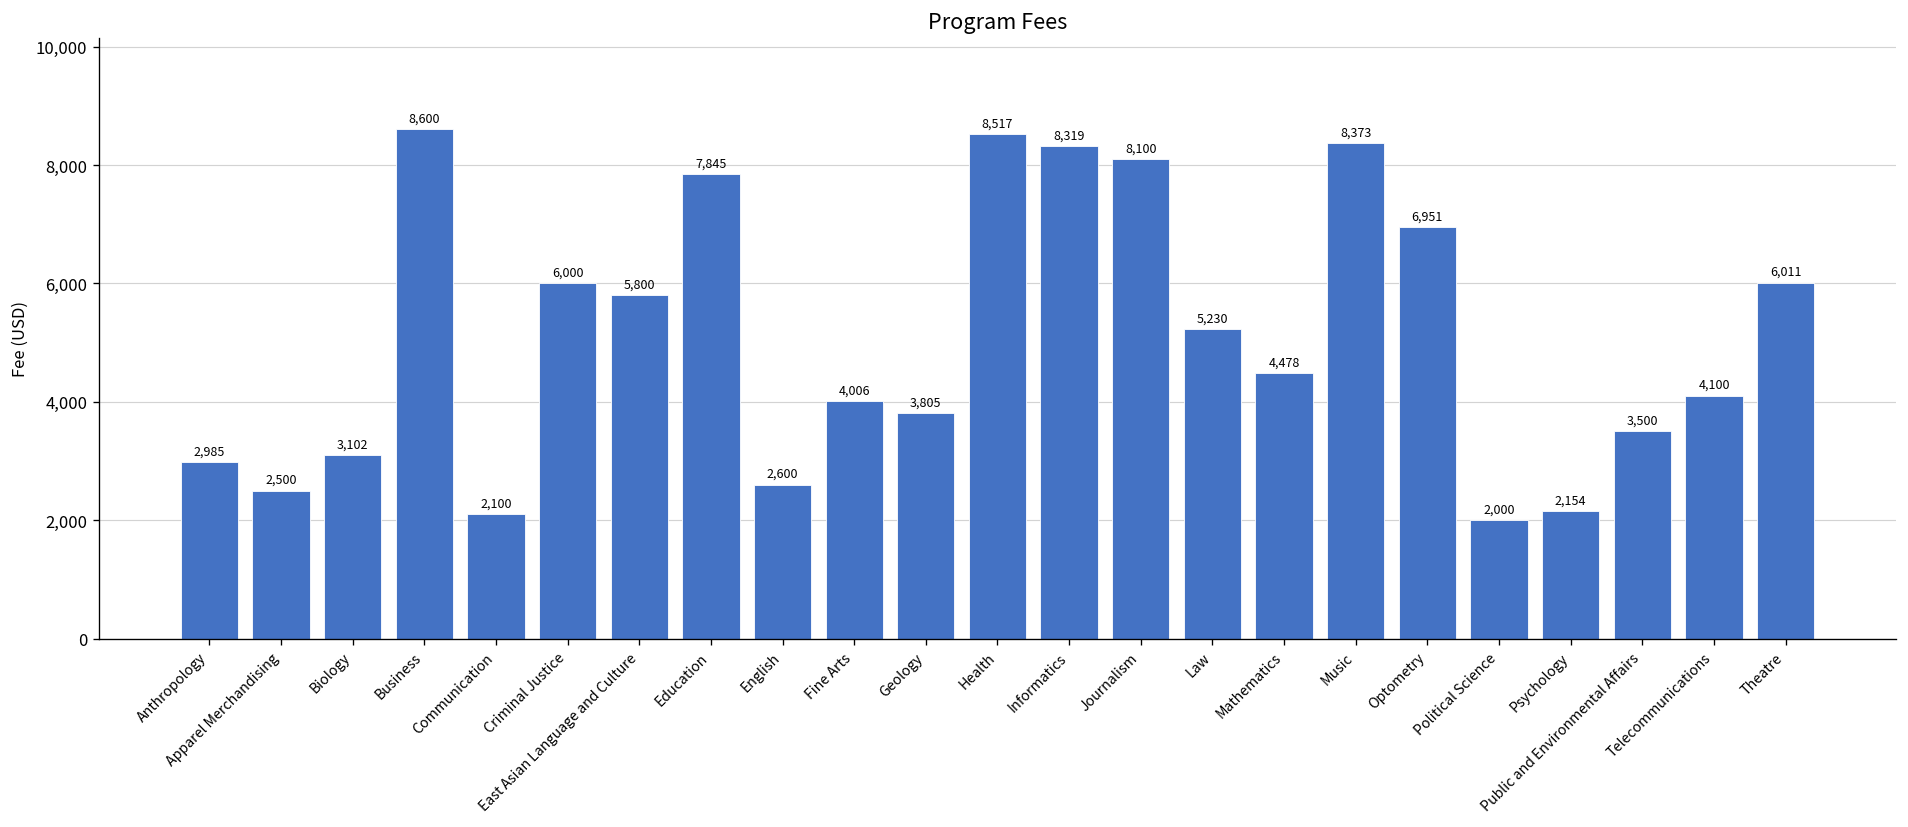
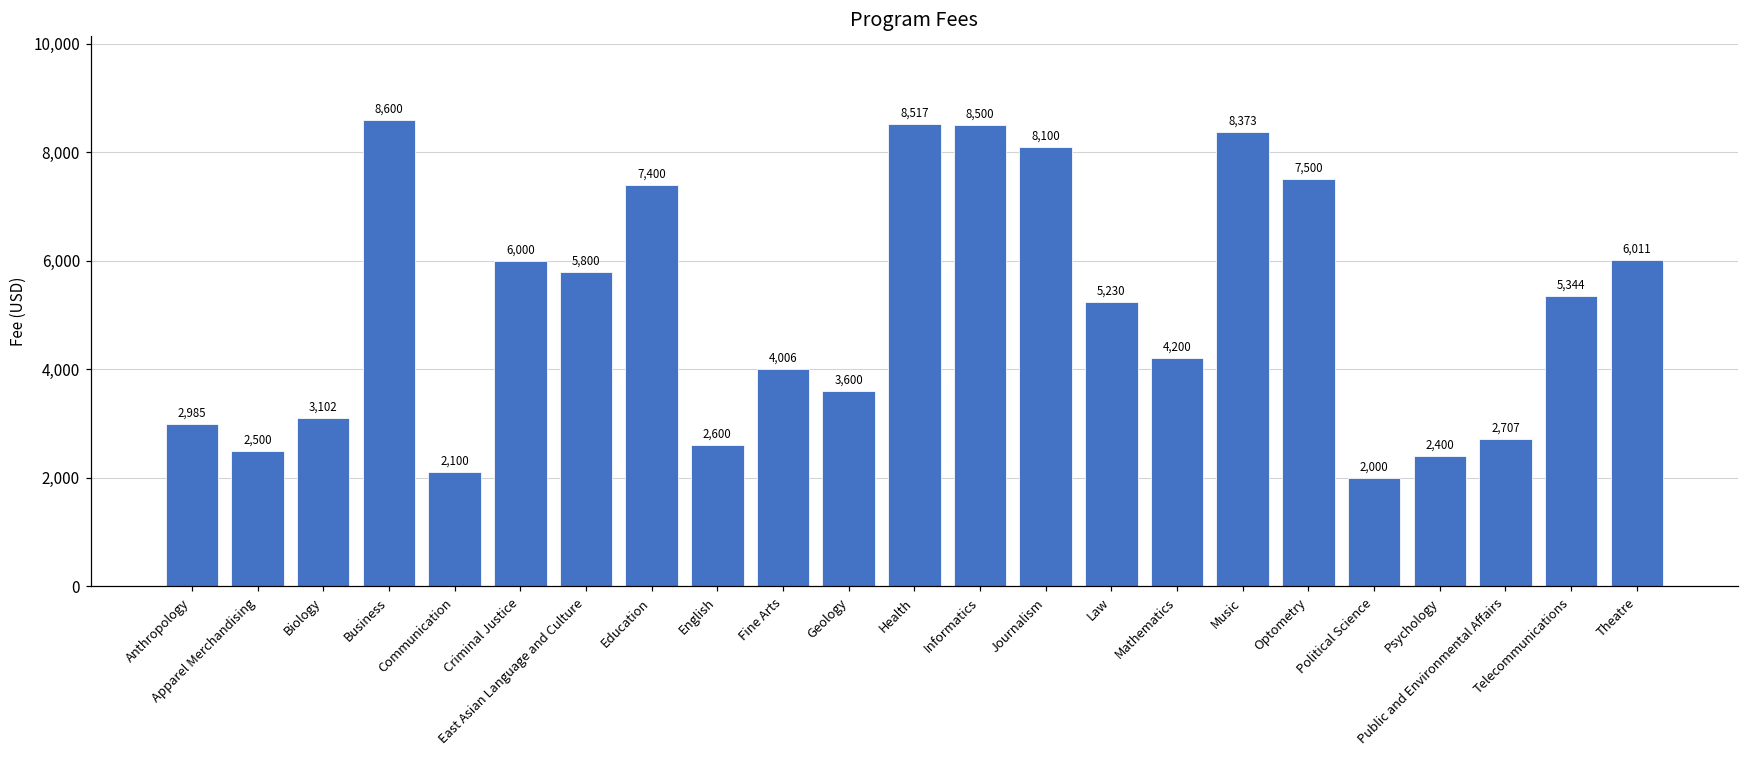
Education: 7,845 -> 7,400
Geology: 3,805 -> 3,600
Informatics: 8,319 -> 8,500
Mathematics: 4,478 -> 4,200
Optometry: 6,951 -> 7,500
Psychology: 2,154 -> 2,400
Public and Environmental Affairs: 3,500 -> 2,707
Telecommunications: 4,100 -> 5,344
